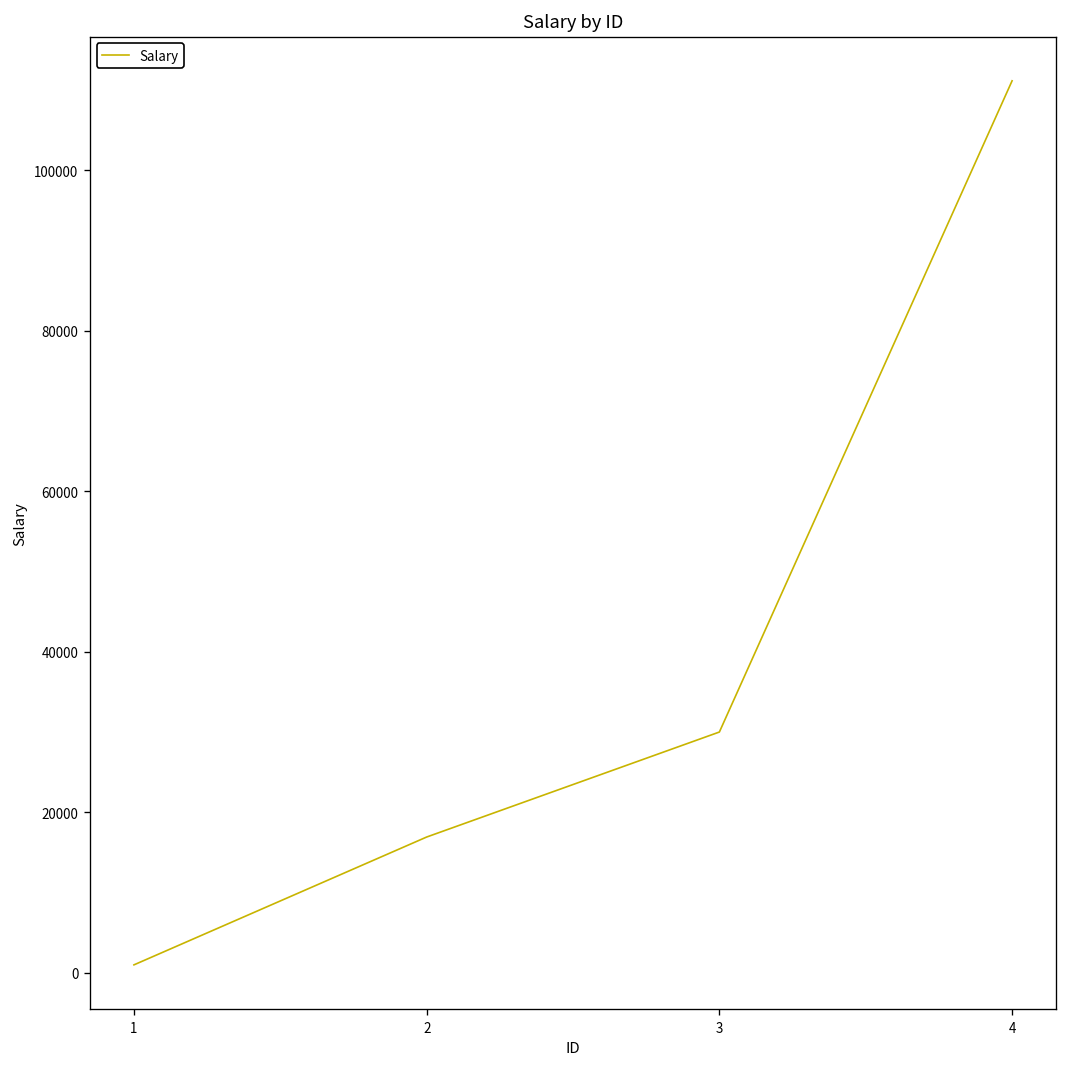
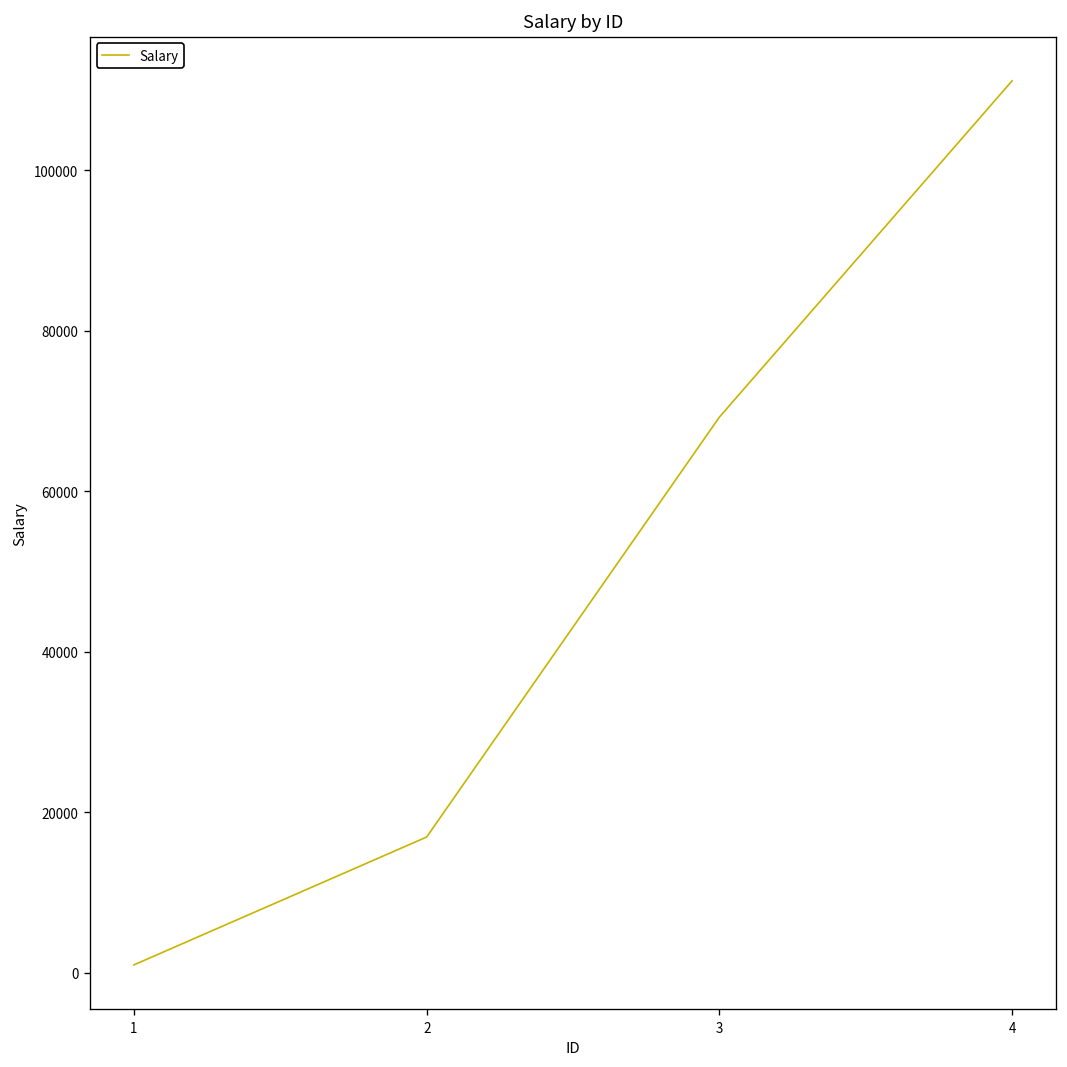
3: 30000 -> 69000
